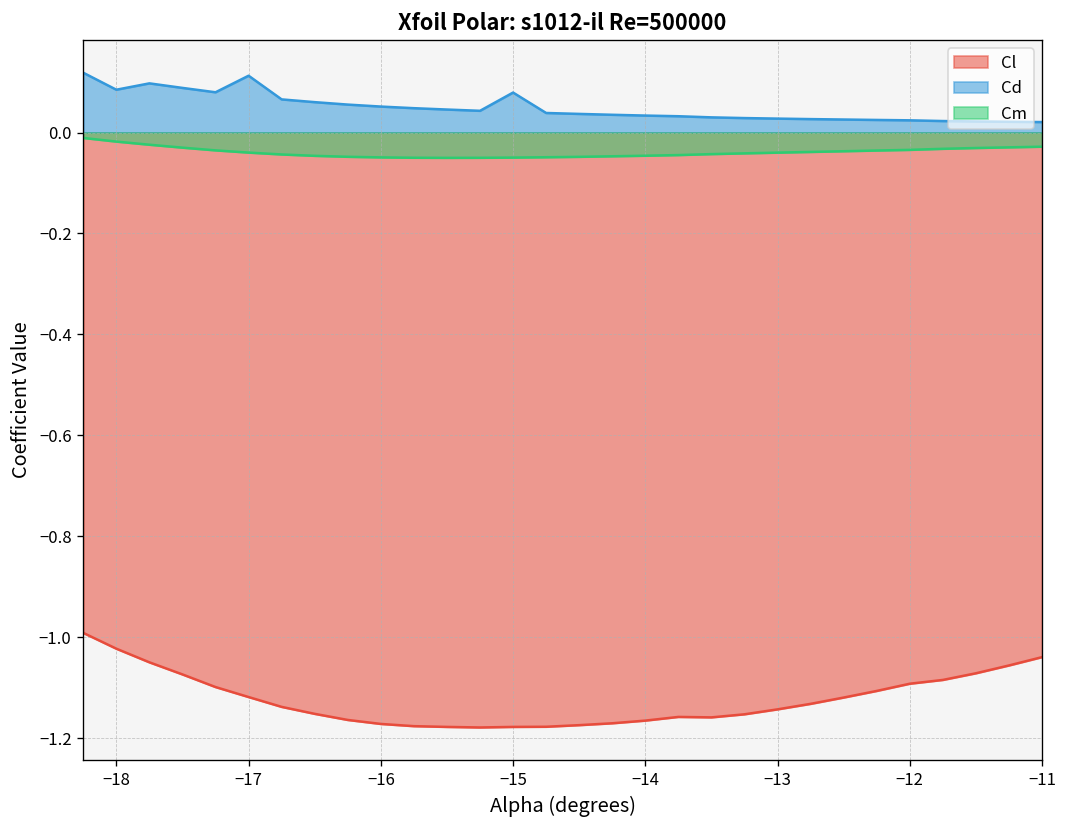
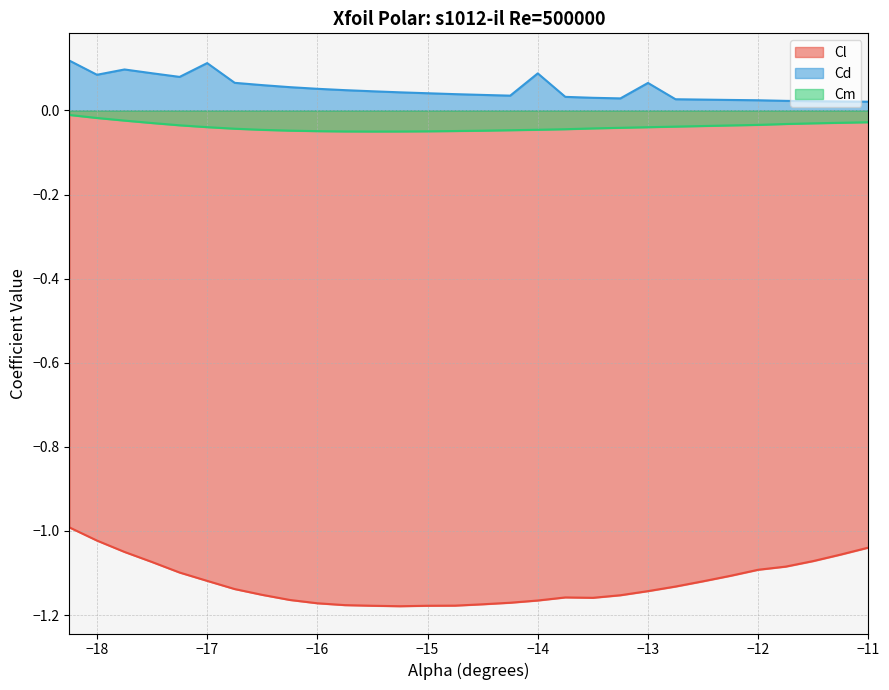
Cd, −15: 0.08 -> 0.04
Cd, −14: 0.03 -> 0.09
Cd, −13: 0.03 -> 0.07
